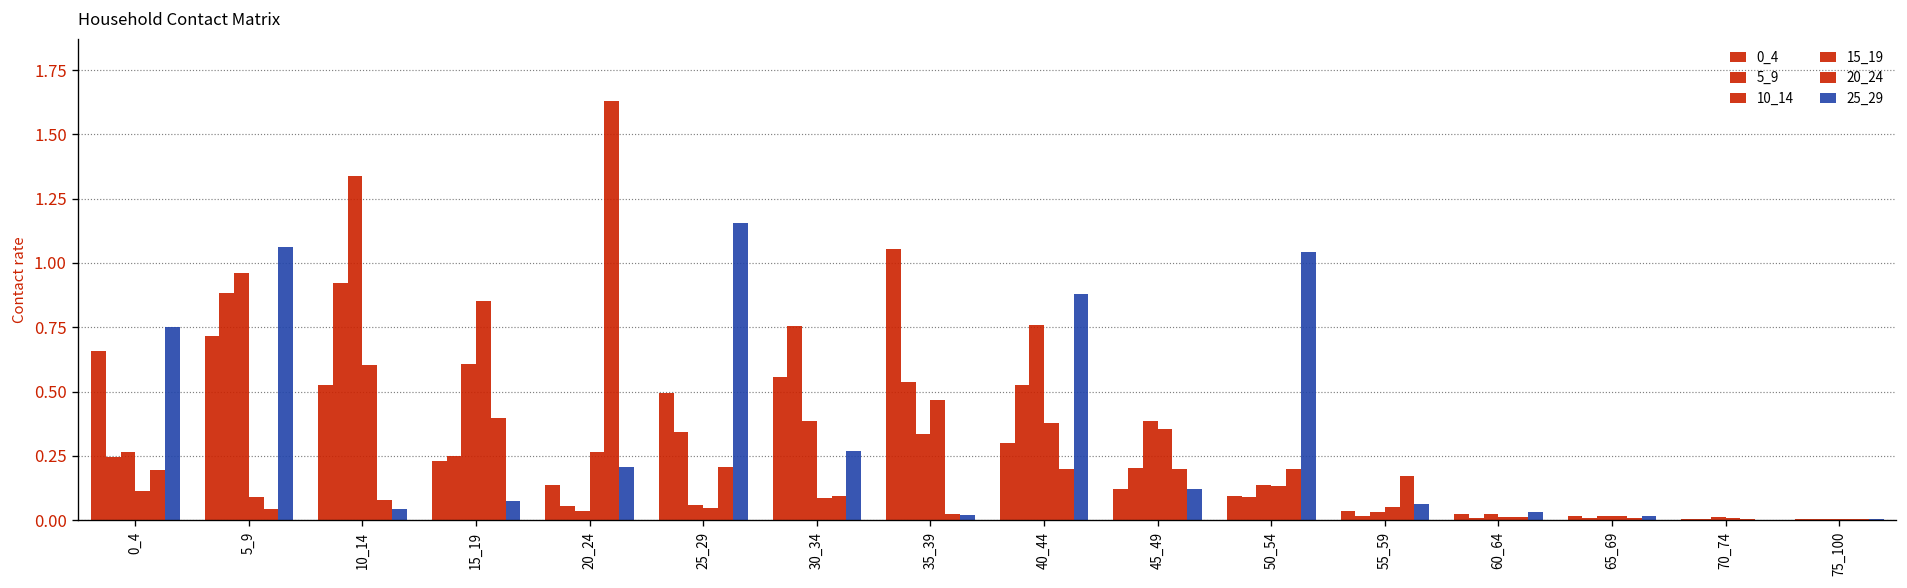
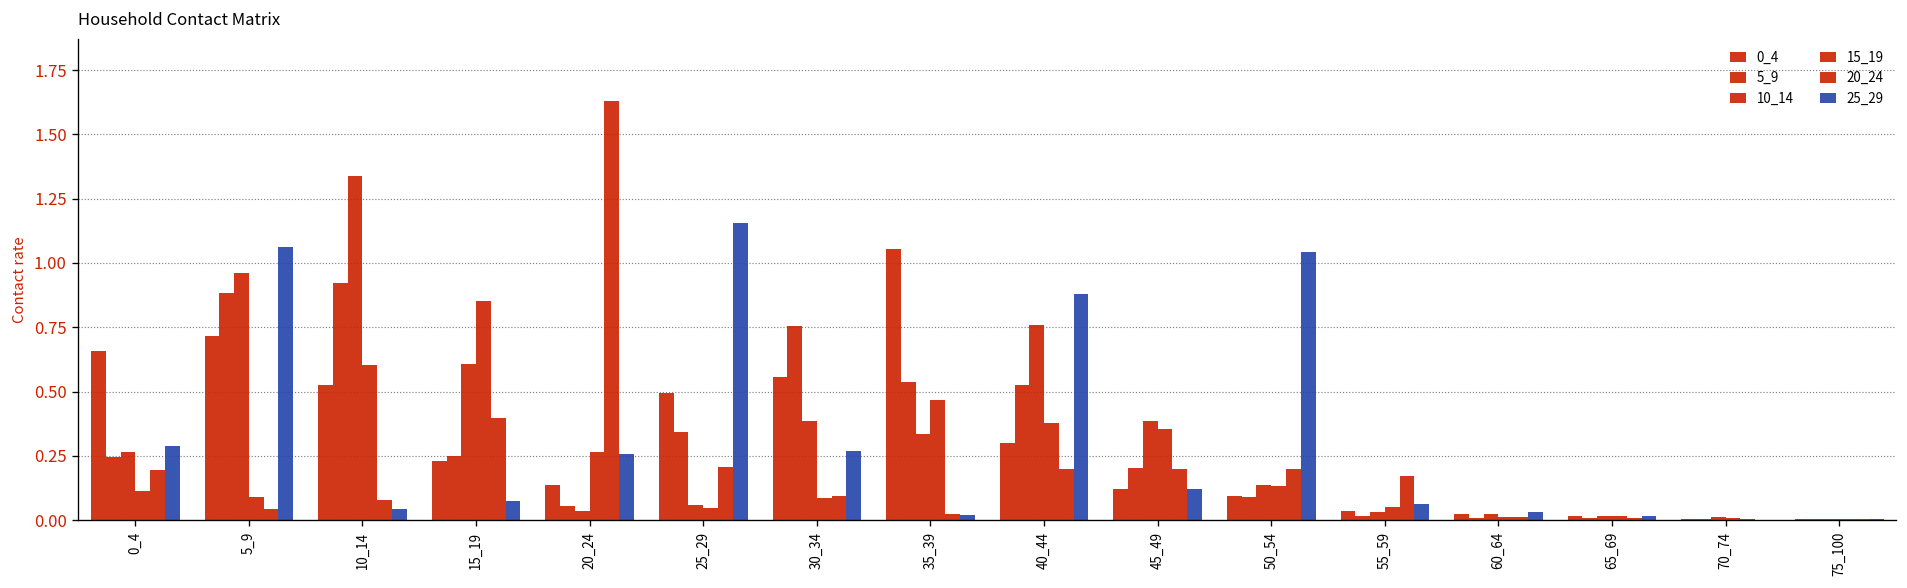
25_29, 0_4: 0.75 -> 0.29
25_29, 20_24: 0.21 -> 0.26
